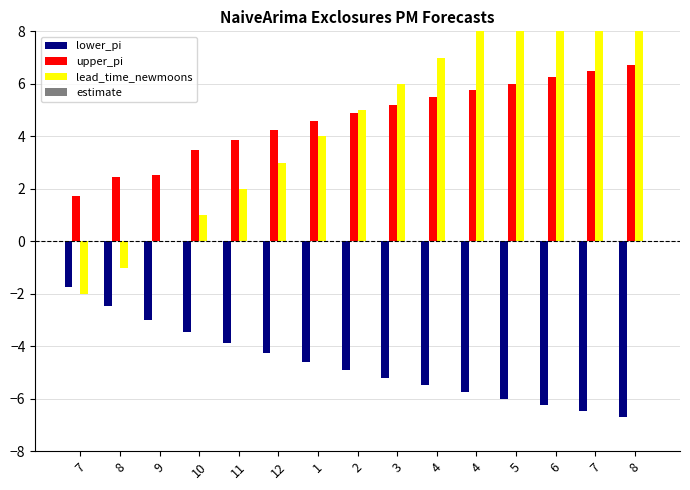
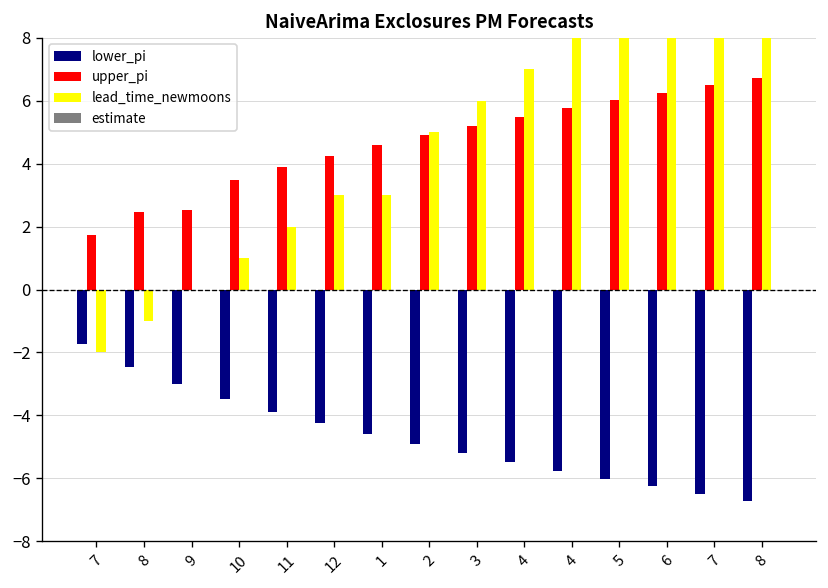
lead_time_newmoons, 1: 4 -> 3
